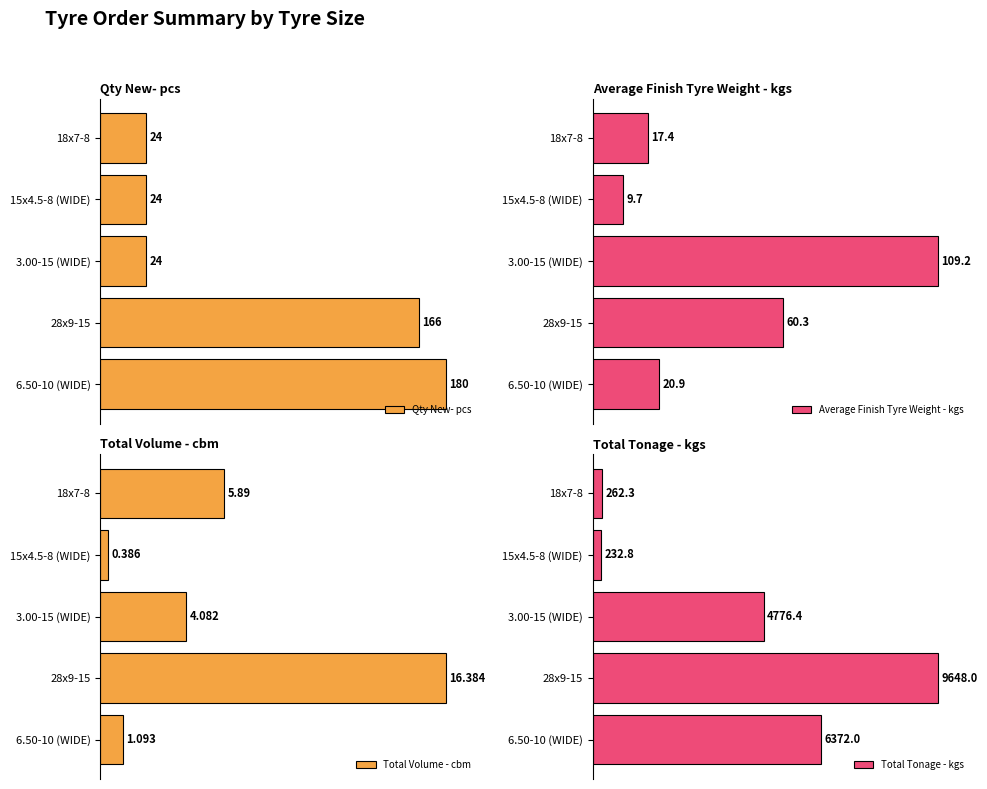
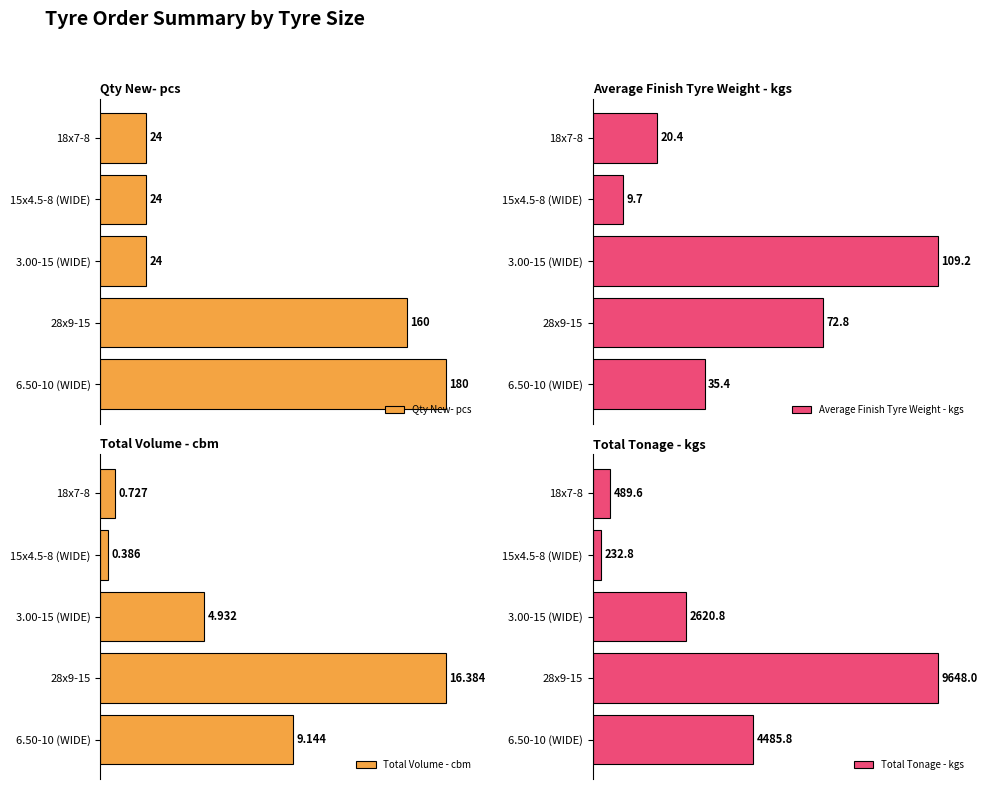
Qty New- pcs, 28x9-15: 166 -> 160
Average Finish Tyre Weight - kgs, 18x7-8: 17.4 -> 20.4
Average Finish Tyre Weight - kgs, 28x9-15: 60.3 -> 72.8
Average Finish Tyre Weight - kgs, 6.50-10 (WIDE): 20.9 -> 35.4
Total Volume - cbm, 18x7-8: 5.89 -> 0.727
Total Volume - cbm, 3.00-15 (WIDE): 4.082 -> 4.932
Total Volume - cbm, 6.50-10 (WIDE): 1.093 -> 9.144
Total Tonage - kgs, 18x7-8: 262.3 -> 489.6
Total Tonage - kgs, 3.00-15 (WIDE): 4776.4 -> 2620.8
Total Tonage - kgs, 6.50-10 (WIDE): 6372.0 -> 4485.8
